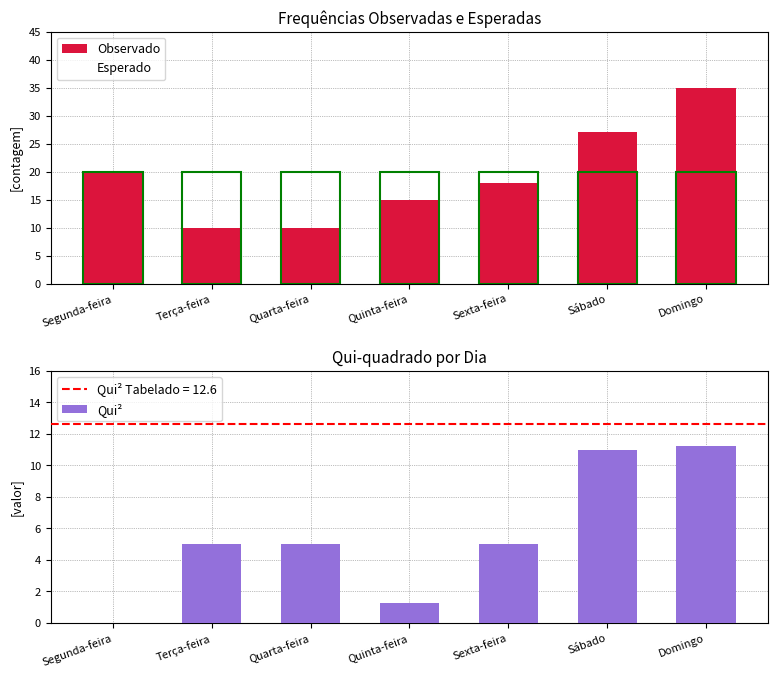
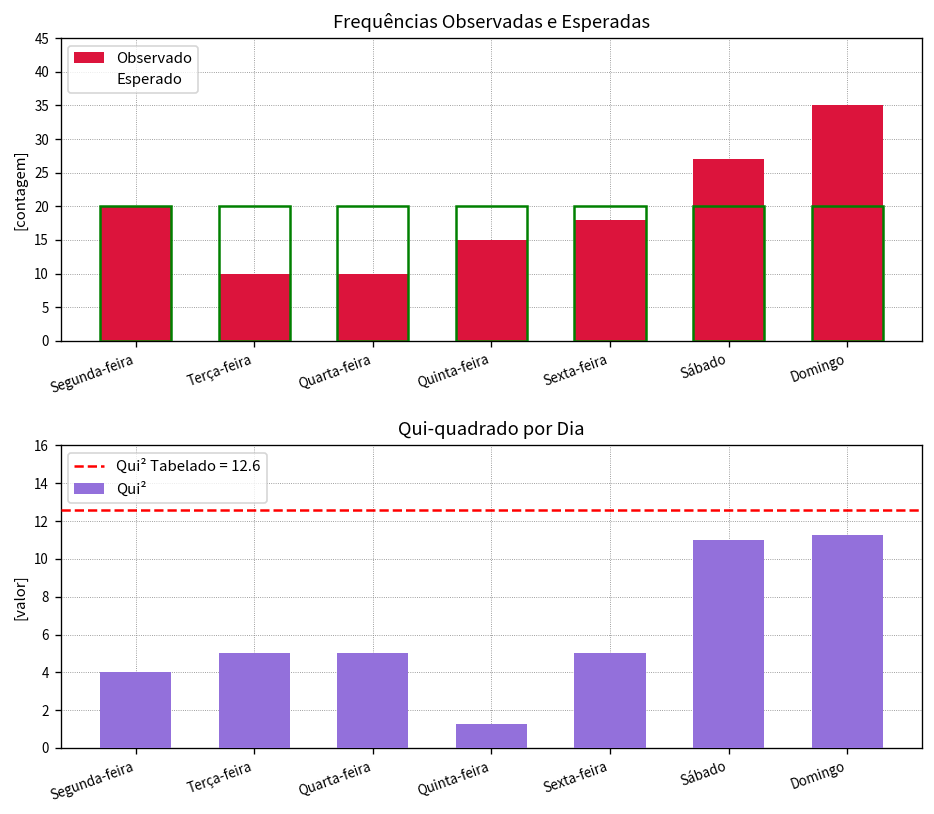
Qui-quadrado por Dia, Segunda-feira: 0 -> 4
